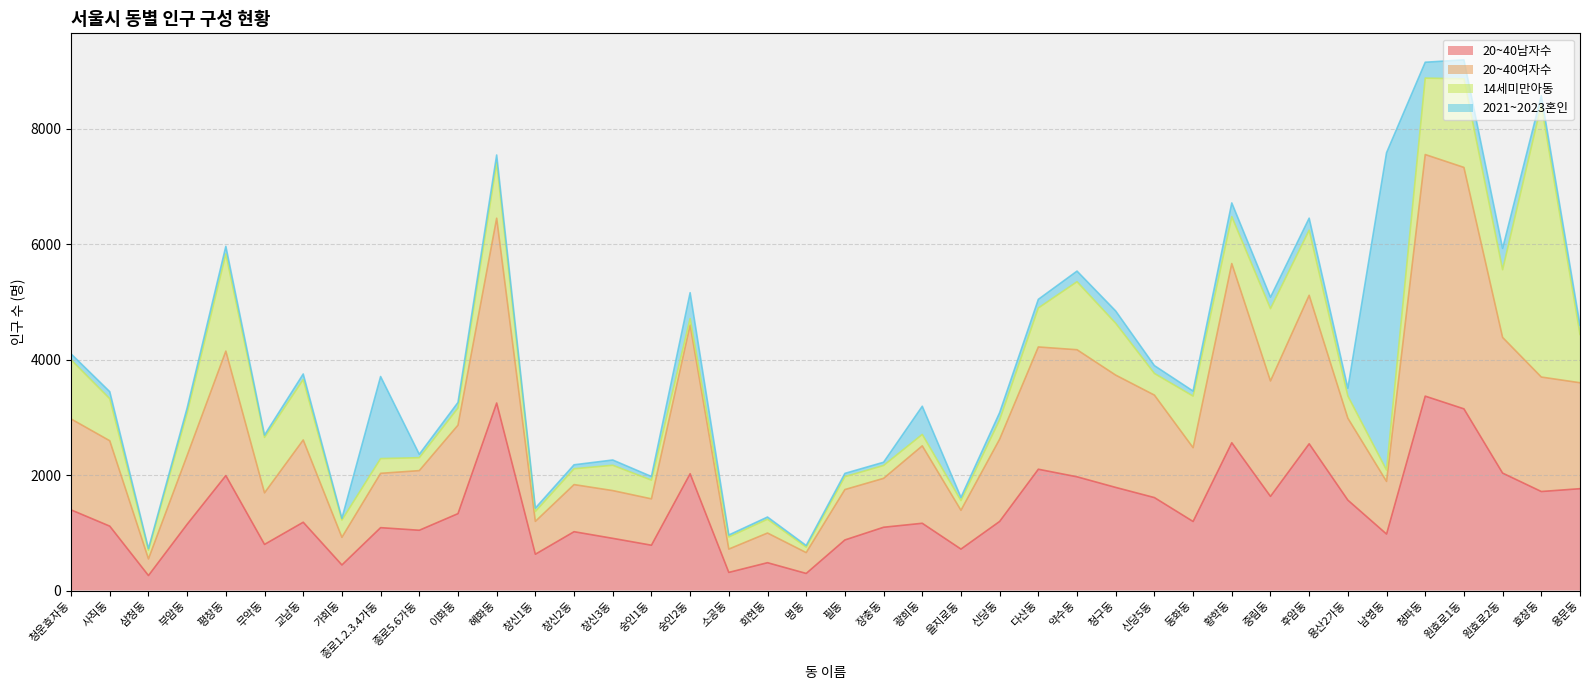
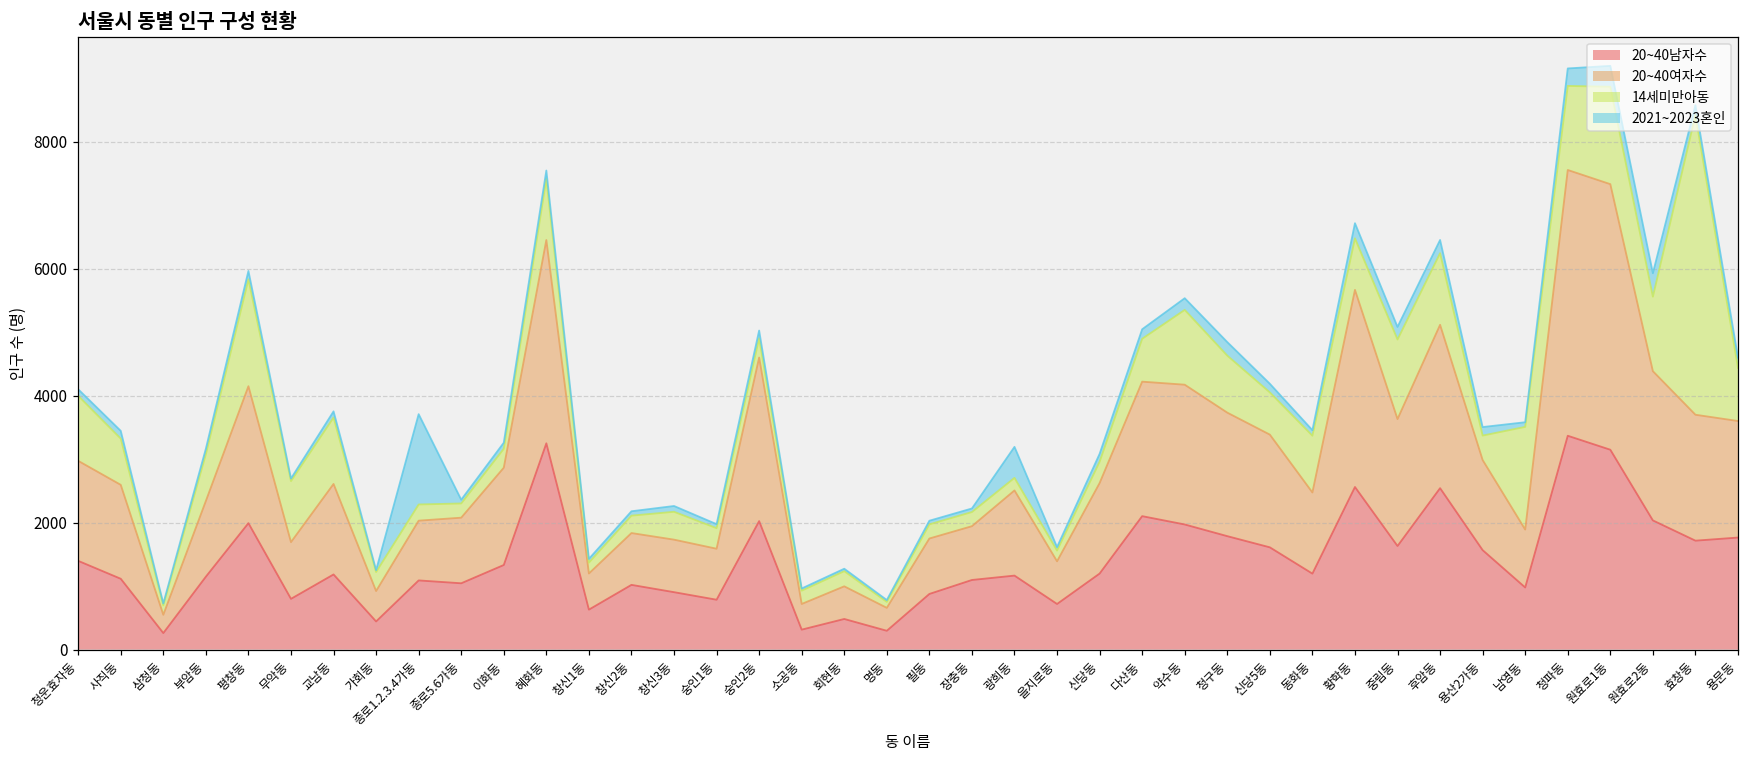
14세미만아동, 숭인2동: 100 -> 300
2021~2023혼인, 숭인2동: 400 -> 100
14세미만아동, 신당5동: 400 -> 700
14세미만아동, 남영동: 200 -> 1600
2021~2023혼인, 남영동: 5500 -> 100
